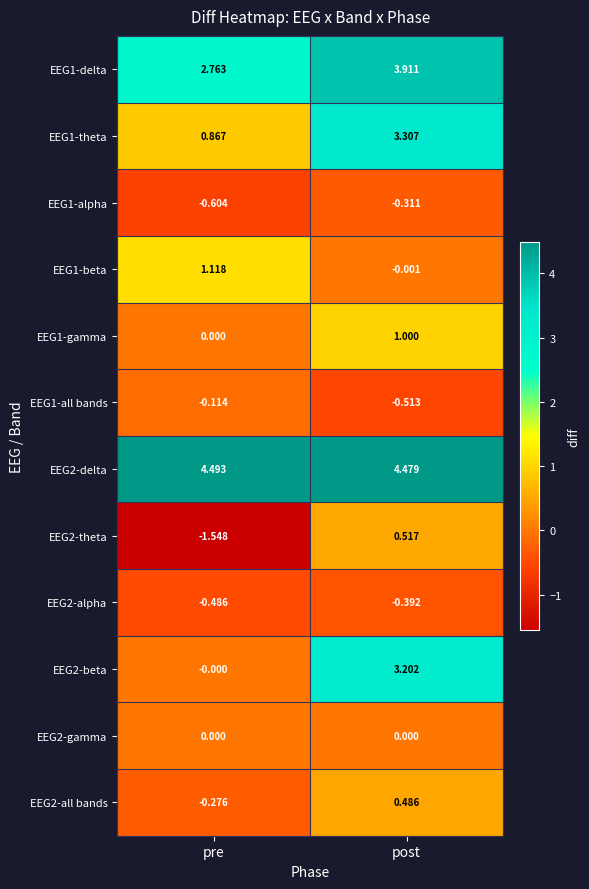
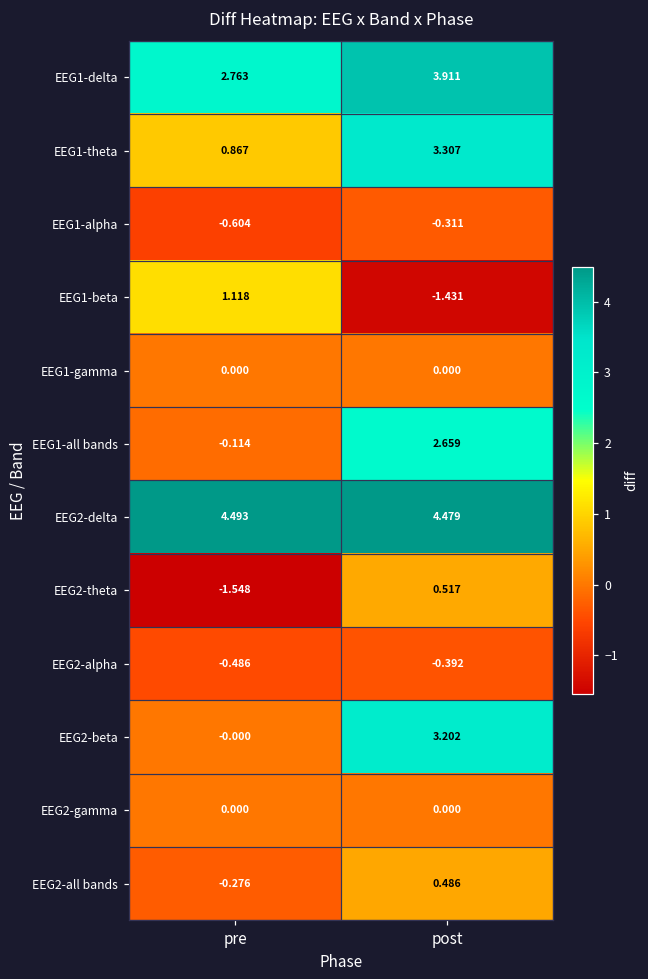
EEG1-beta, post: -0.001 -> -1.431
EEG1-gamma, post: 1.000 -> 0.000
EEG1-all bands, post: -0.513 -> 2.659
